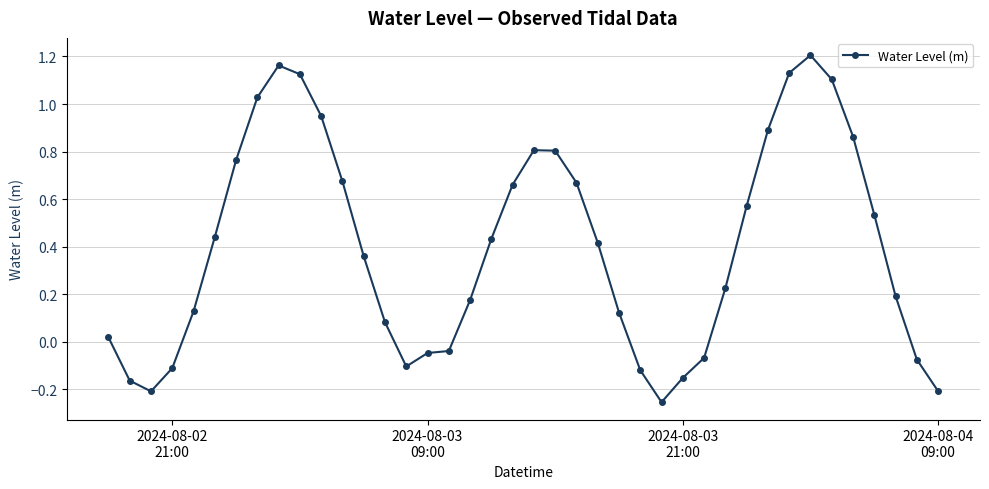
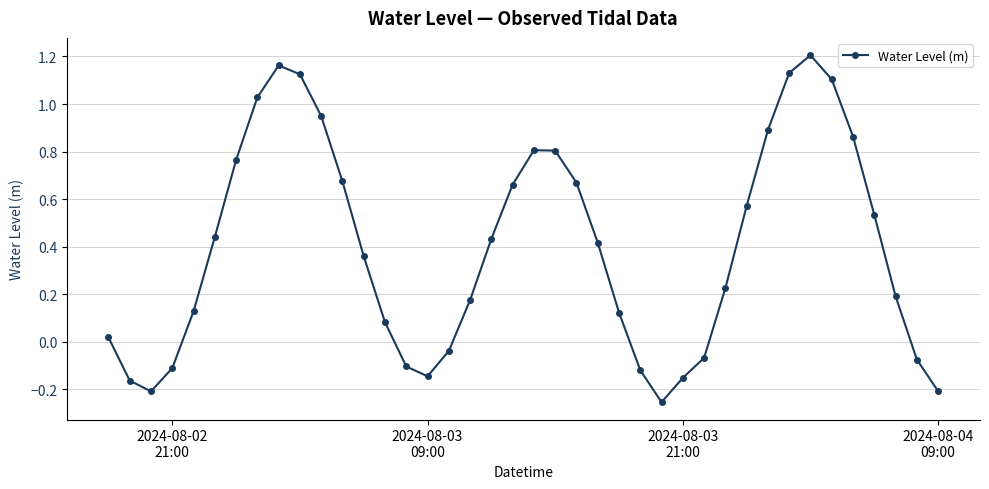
2024-08-03 09:00: -0.05 -> -0.15
